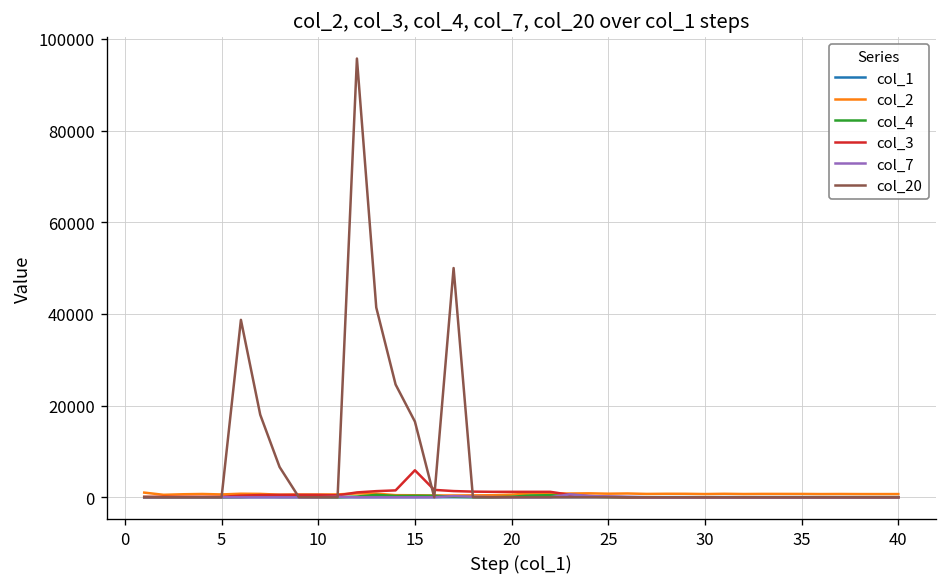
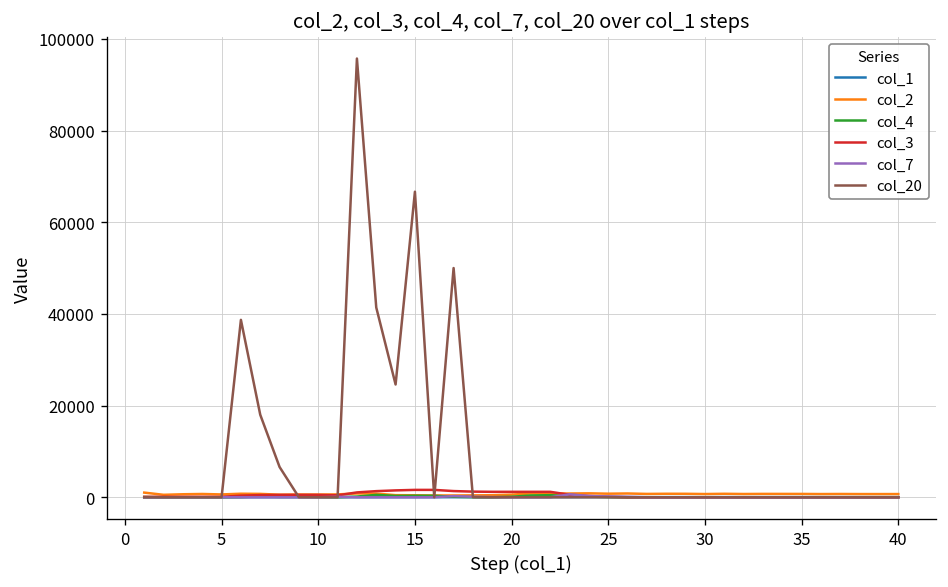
col_3, 15: 6000 -> 2000
col_20, 15: 17000 -> 67000
